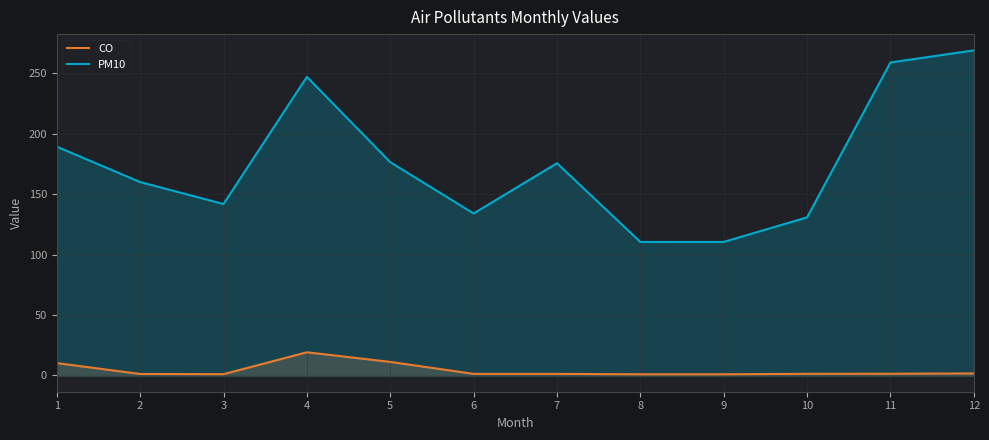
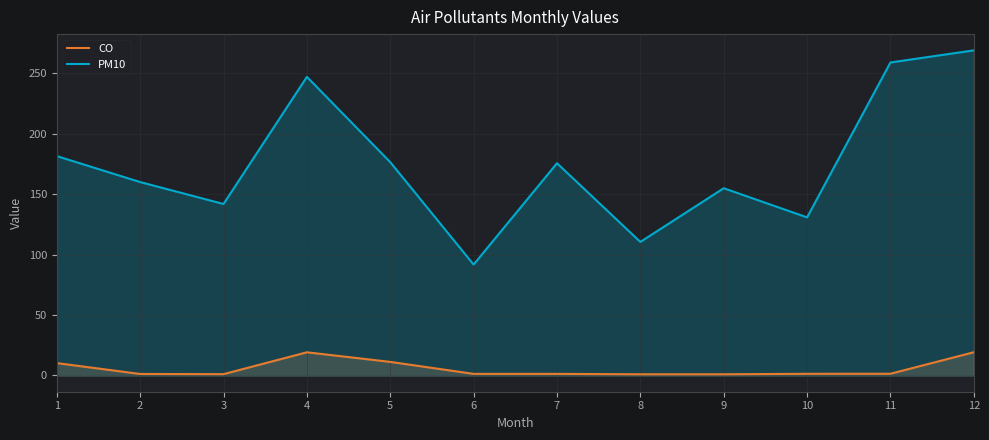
PM10, 1: 189 -> 182
PM10, 6: 134 -> 92
PM10, 9: 111 -> 155
CO, 12: 2 -> 19
